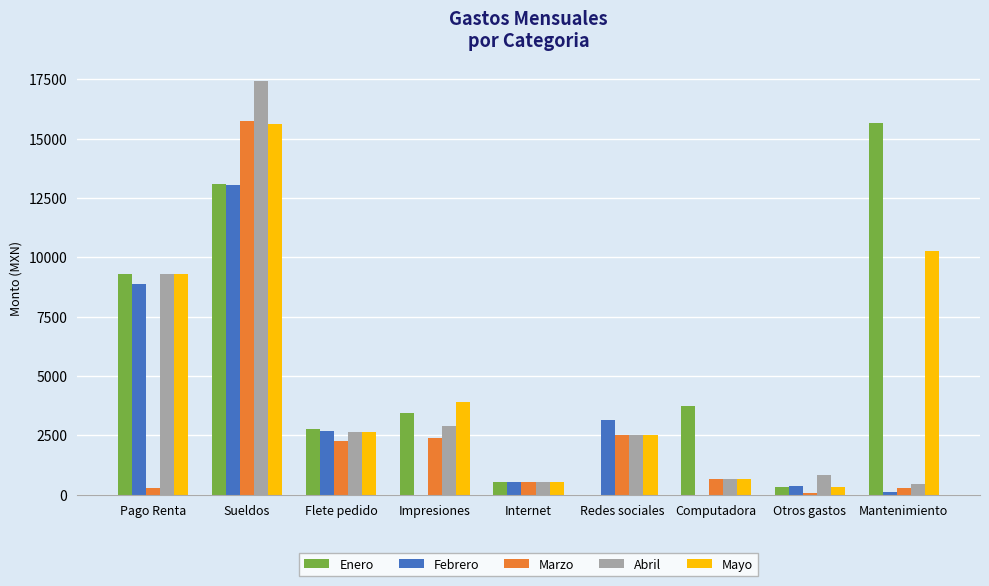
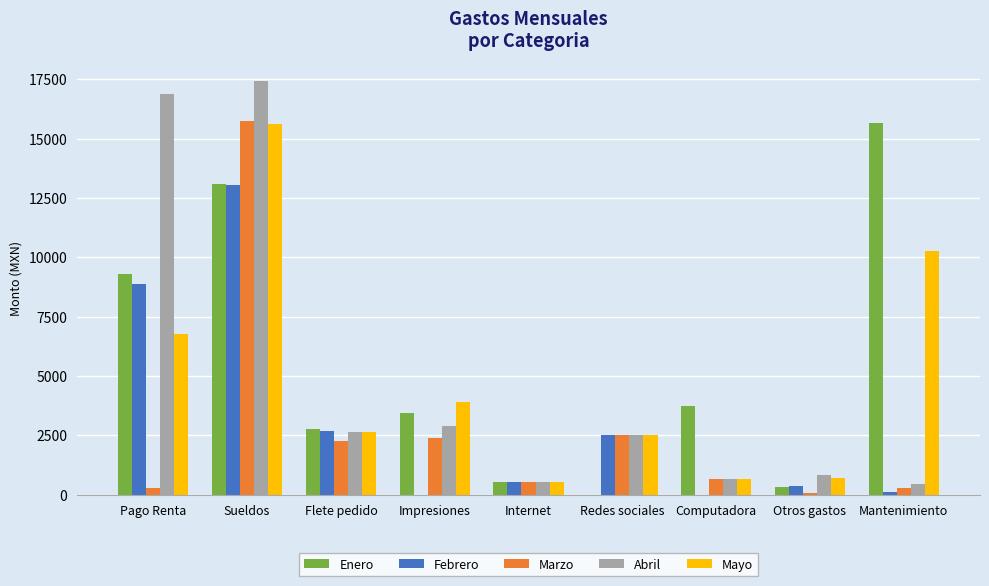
Abril, Pago Renta: 9300 -> 16900
Mayo, Pago Renta: 9300 -> 6700
Febrero, Redes sociales: 3100 -> 2500
Mayo, Otros gastos: 300 -> 700
